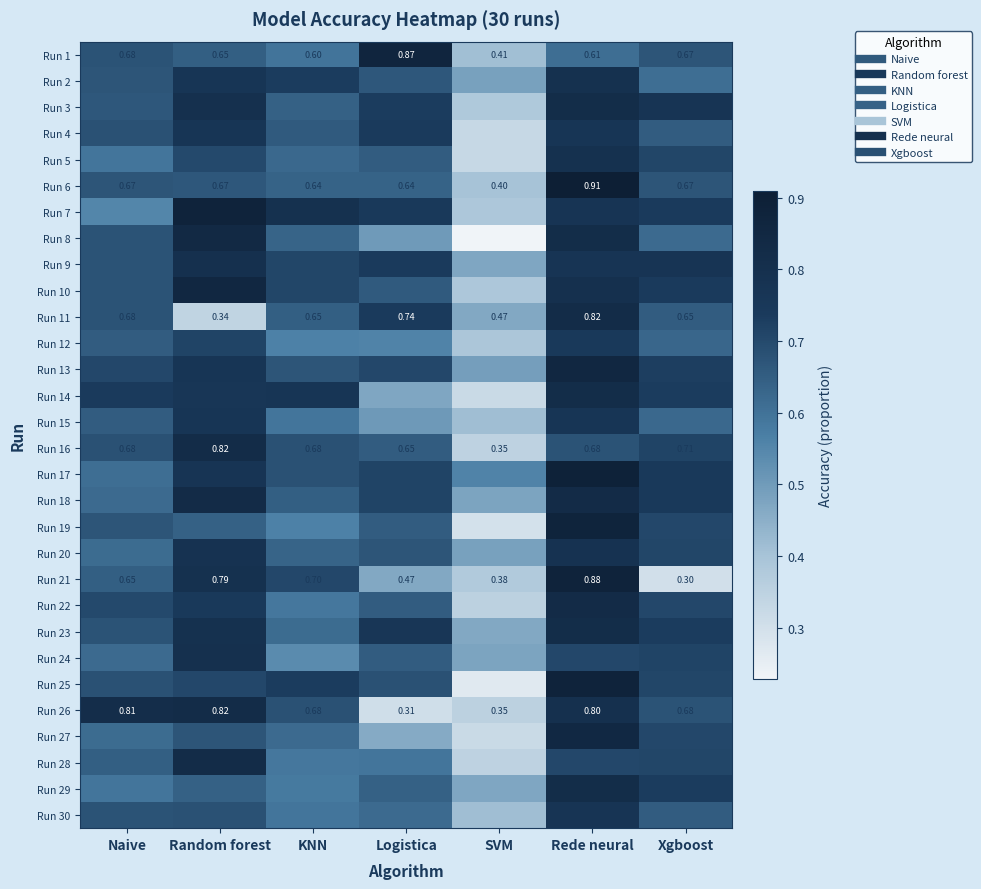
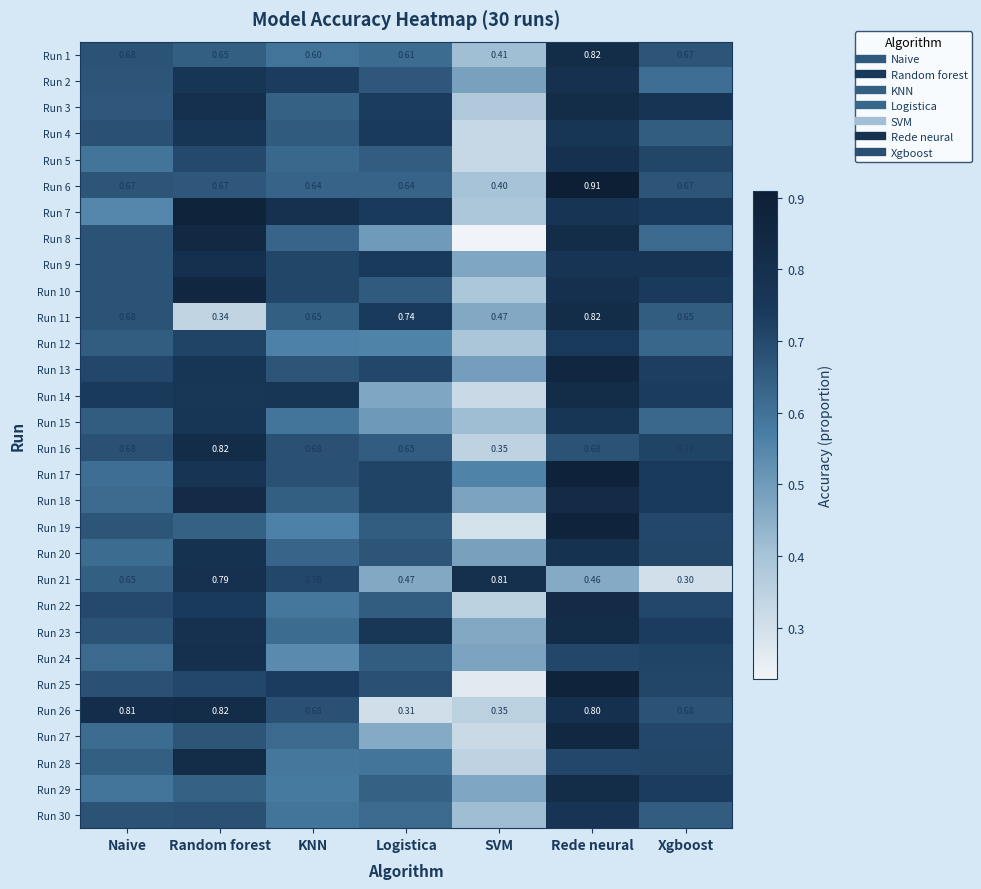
Run 1, Logistica: 0.87 -> 0.61
Run 1, Rede neural: 0.61 -> 0.82
Run 21, SVM: 0.38 -> 0.81
Run 21, Rede neural: 0.88 -> 0.46
